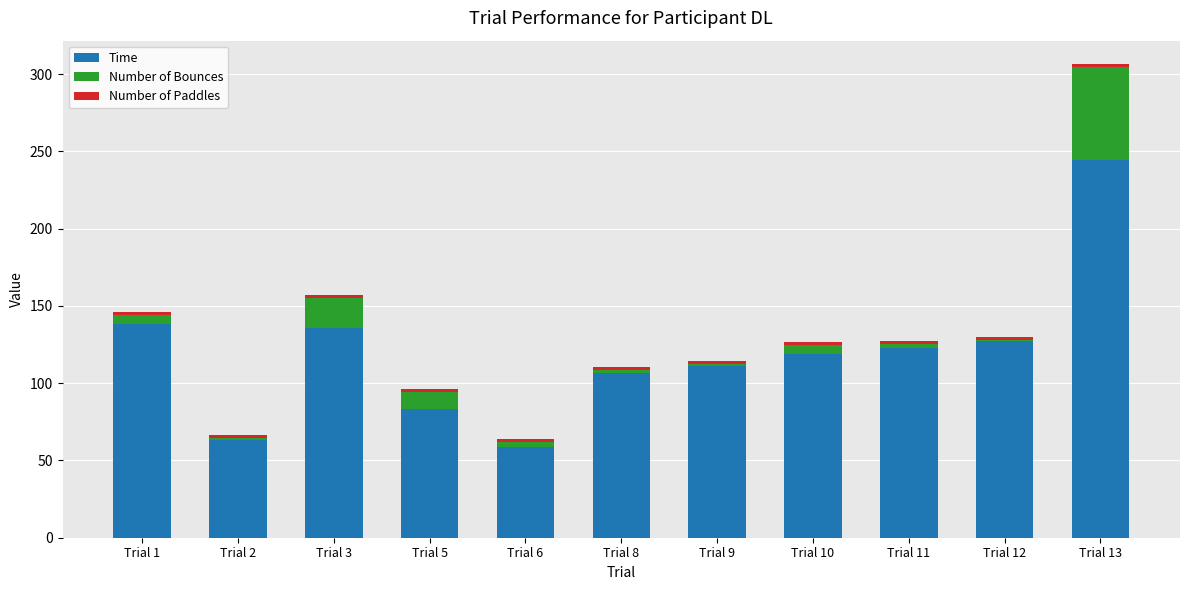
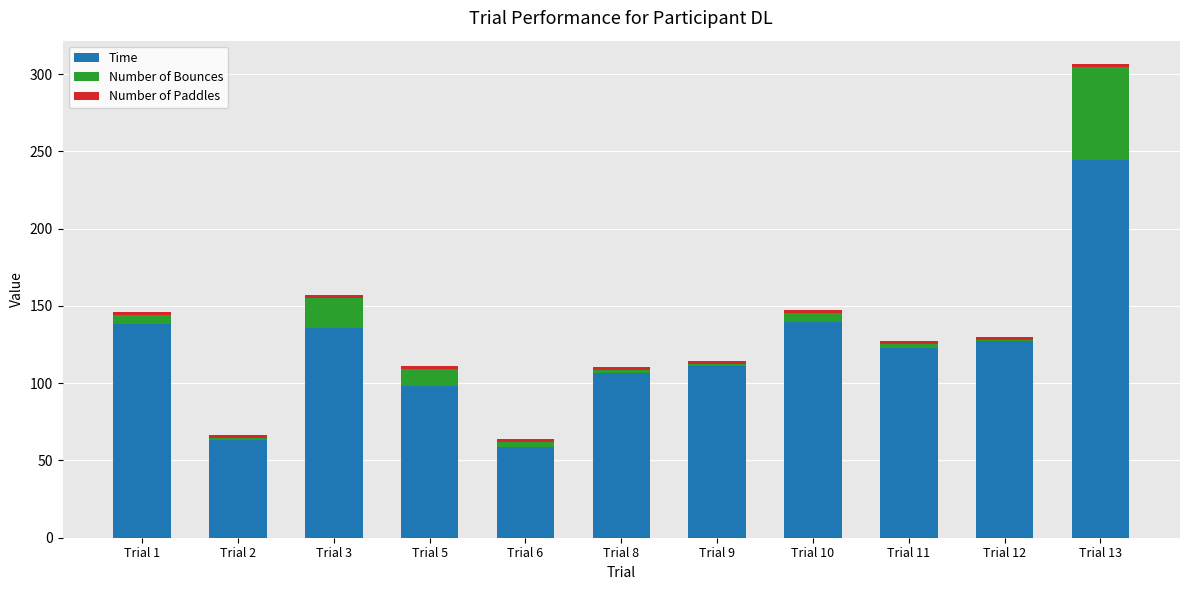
Time, Trial 5: 83 -> 98
Time, Trial 10: 119 -> 139
